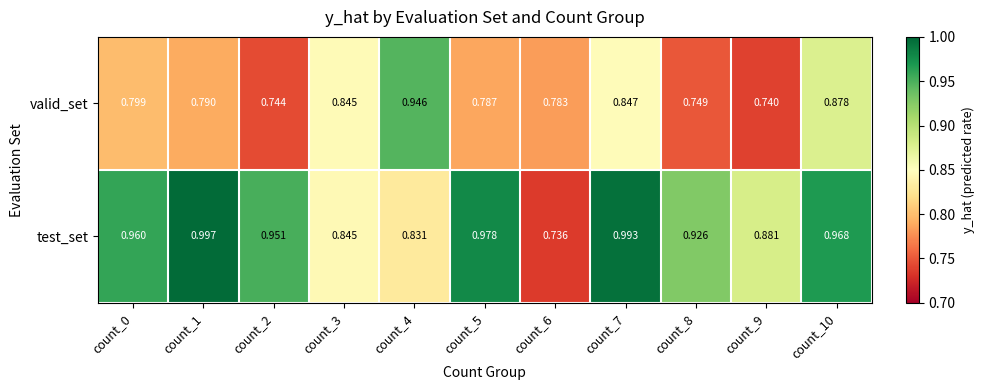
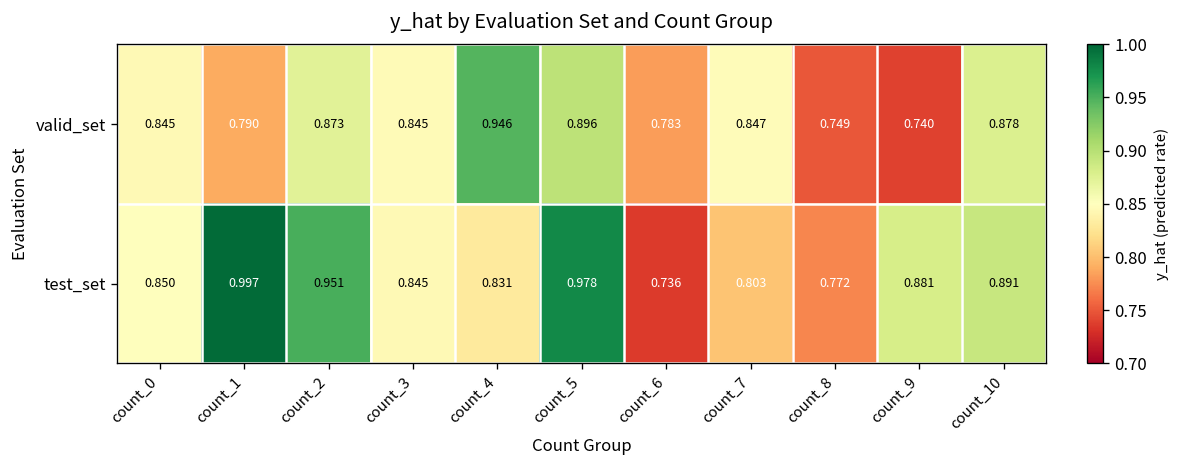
valid_set, count_0: 0.799 -> 0.845
valid_set, count_2: 0.744 -> 0.873
valid_set, count_5: 0.787 -> 0.896
test_set, count_0: 0.960 -> 0.850
test_set, count_7: 0.993 -> 0.803
test_set, count_8: 0.926 -> 0.772
test_set, count_10: 0.968 -> 0.891
